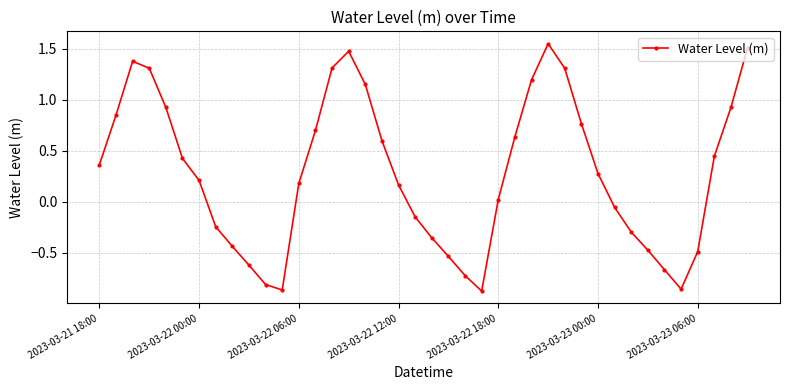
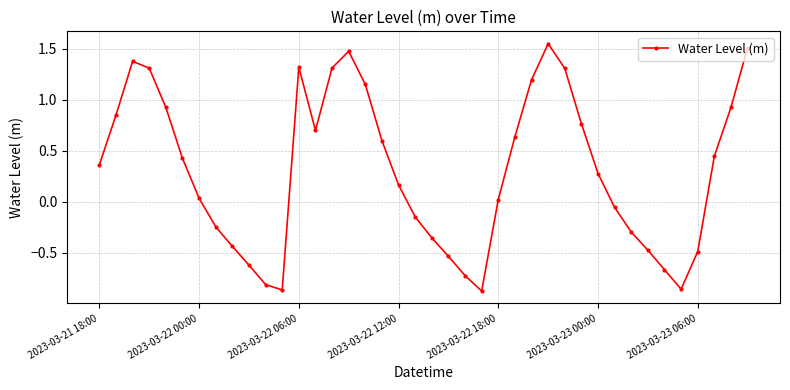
2023-03-22 00:00: 0.21 -> 0.03
2023-03-22 06:00: 0.18 -> 1.32
